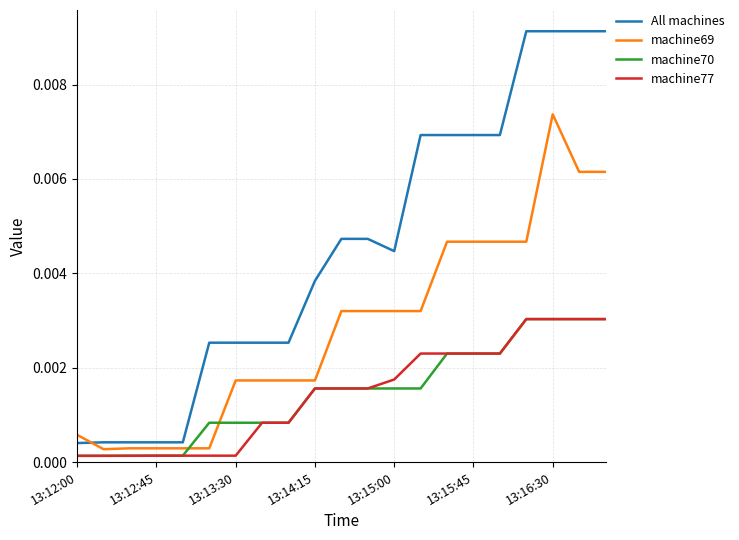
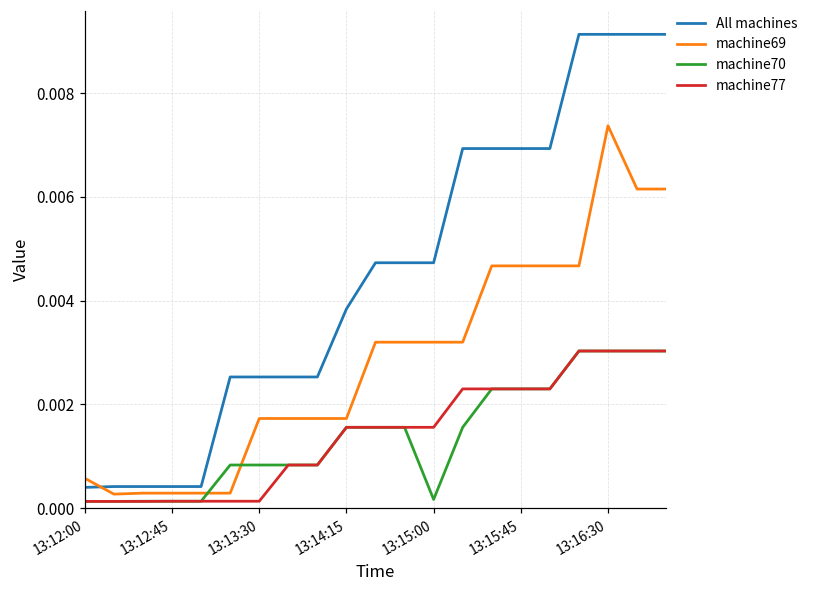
All machines, 13:15:00: 0.0045 -> 0.0047
machine70, 13:15:00: 0.0016 -> 0.0002
machine77, 13:15:00: 0.0018 -> 0.0016
